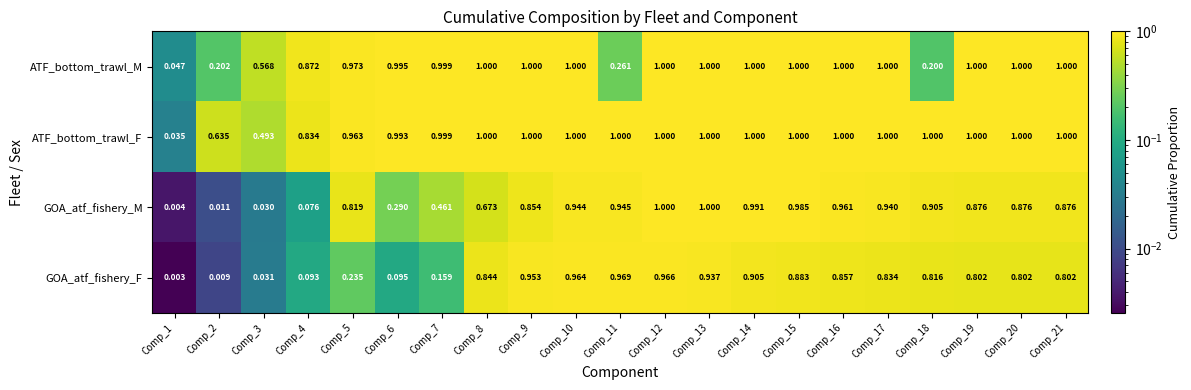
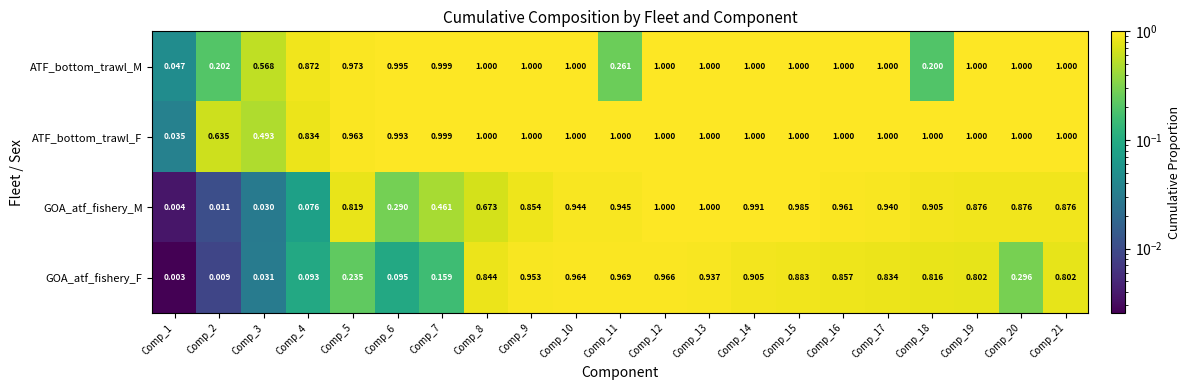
GOA_atf_fishery_F, Comp_20: 0.802 -> 0.296
